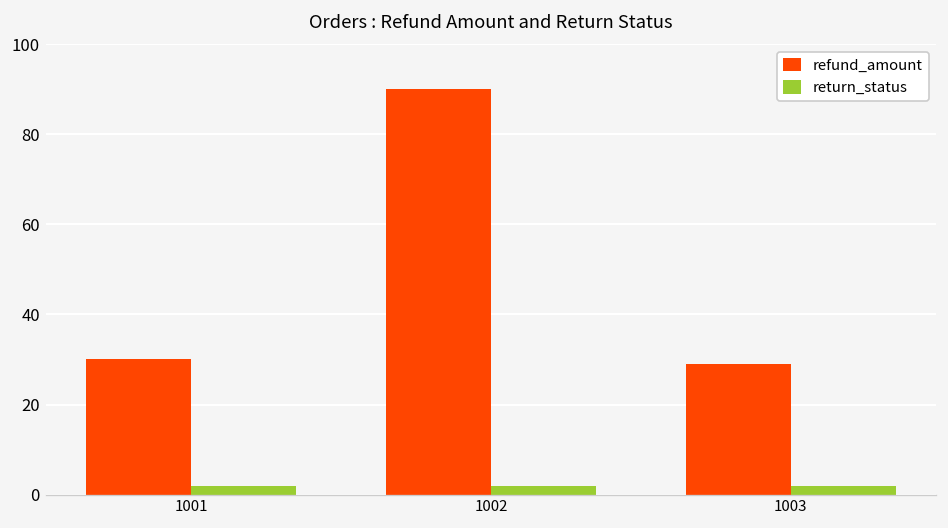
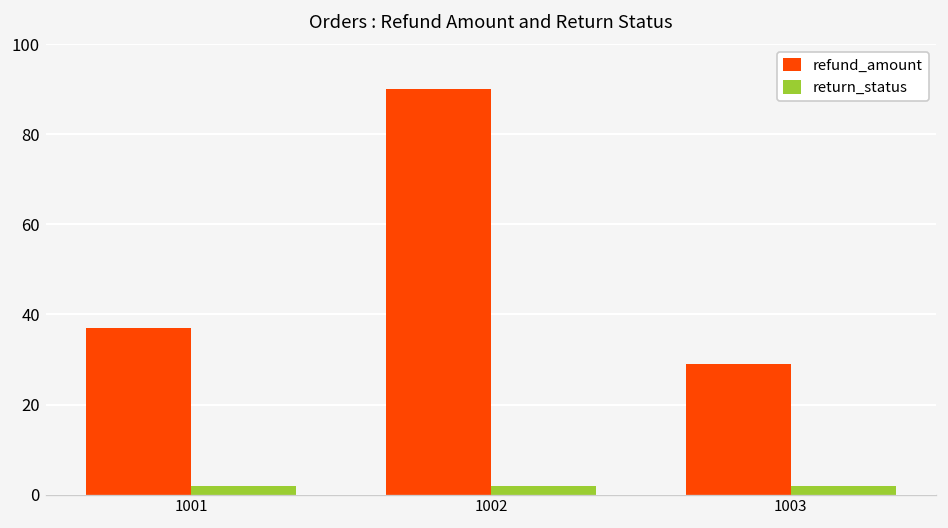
refund_amount, 1001: 30 -> 37
